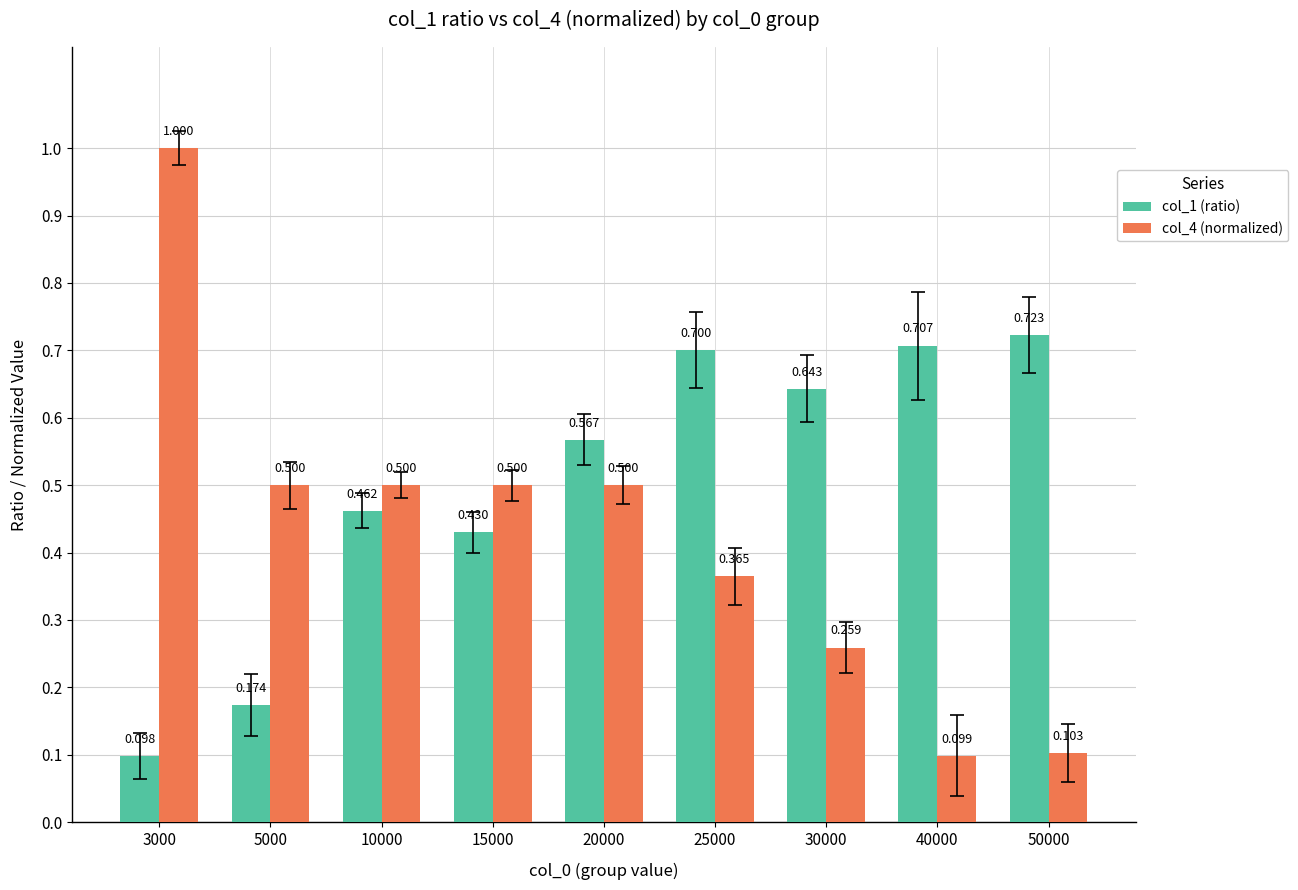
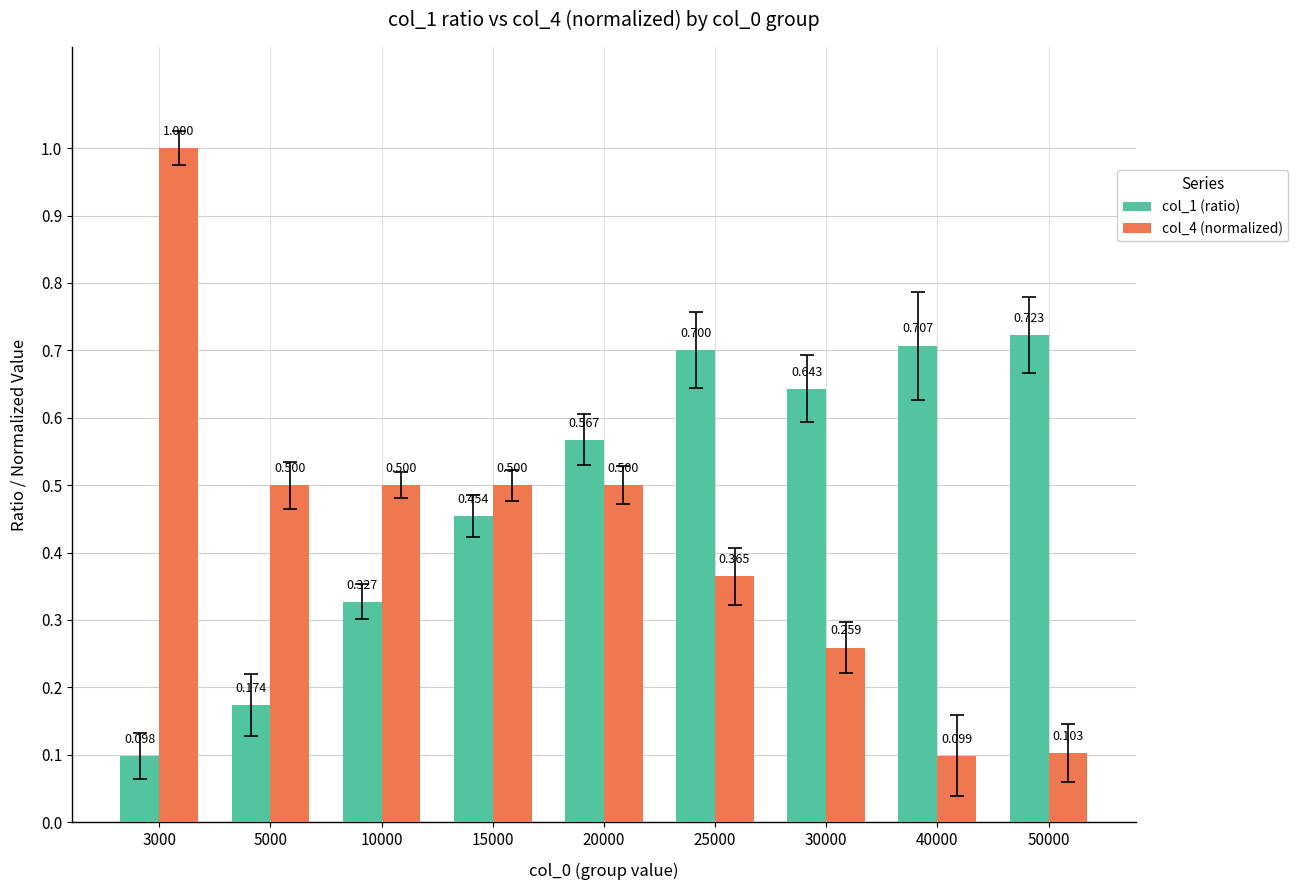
col_1 (ratio), 10000: 0.462 -> 0.327
col_1 (ratio), 15000: 0.430 -> 0.454
